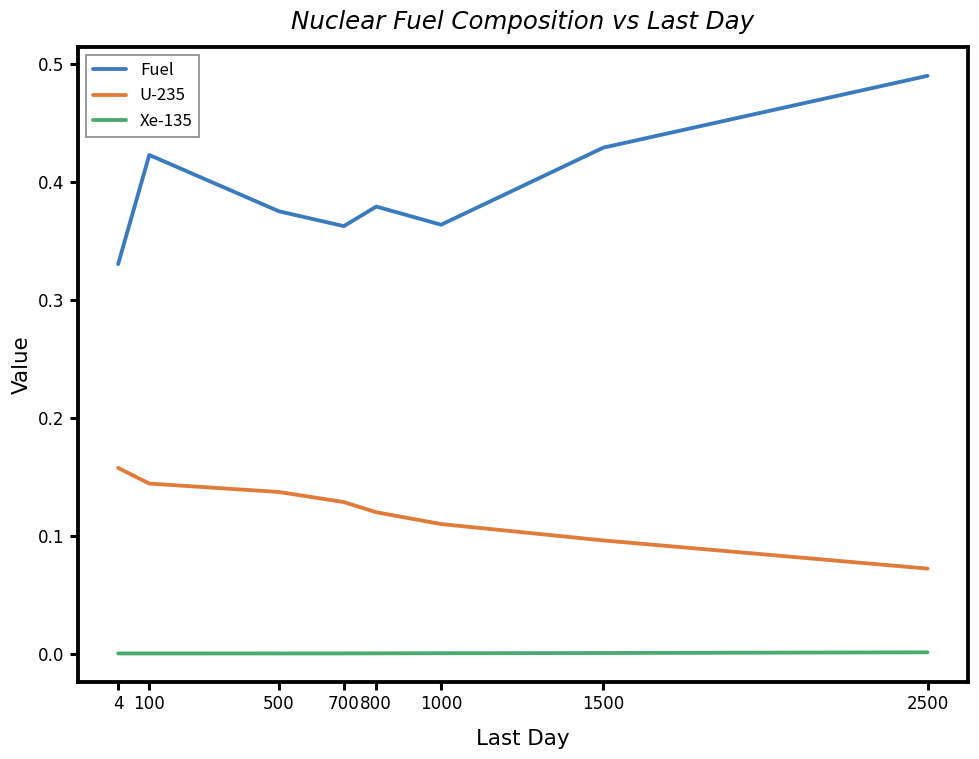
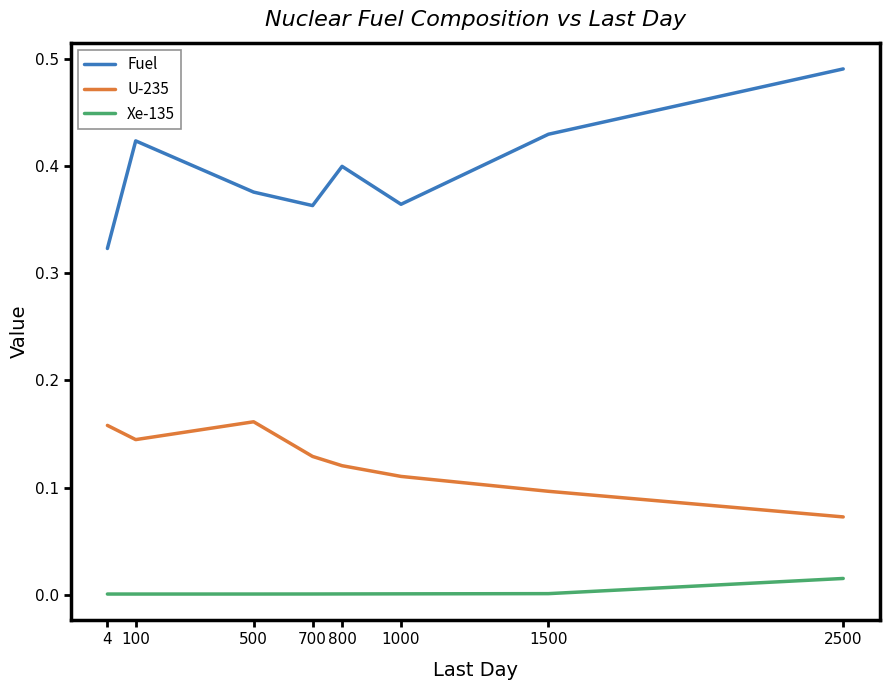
Fuel, 4: 0.331 -> 0.323
U-235, 500: 0.138 -> 0.161
Fuel, 800: 0.380 -> 0.400
Xe-135, 2500: 0.002 -> 0.015
